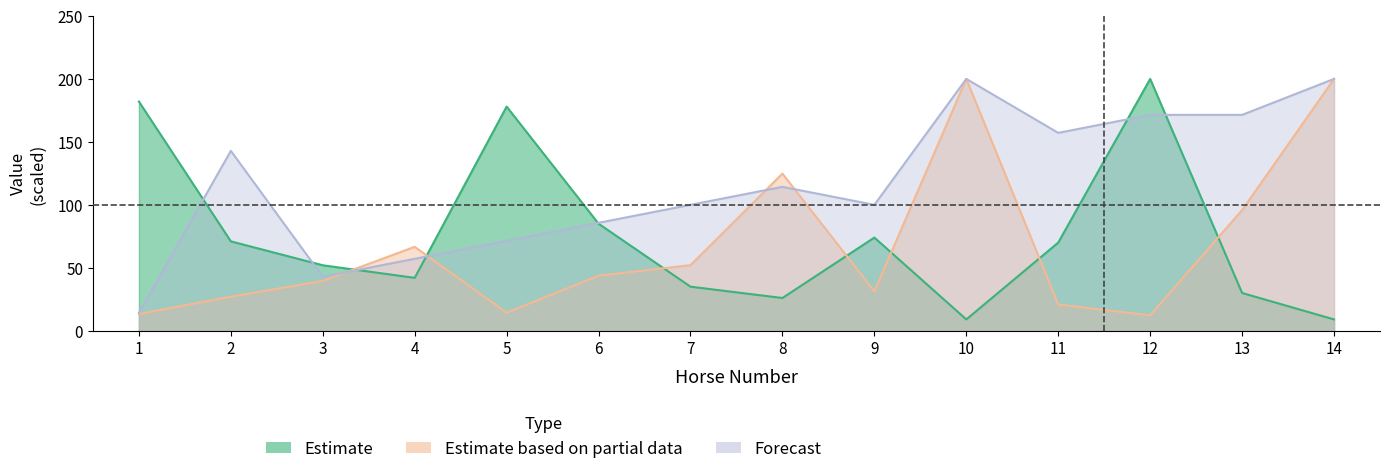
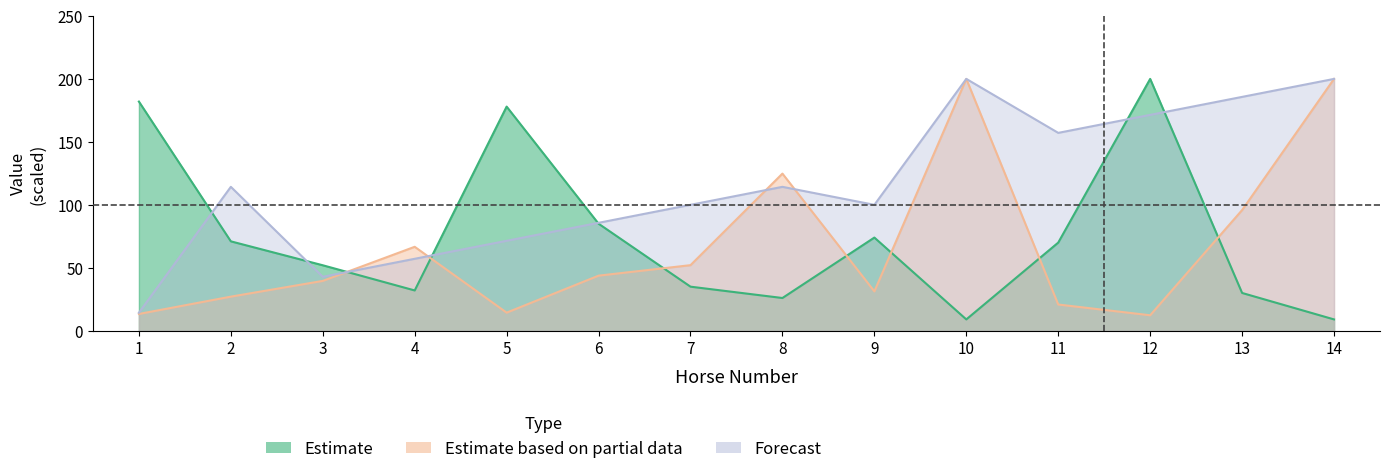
Forecast, 2: 143 -> 114
Estimate, 4: 42 -> 32
Forecast, 13: 171 -> 186
